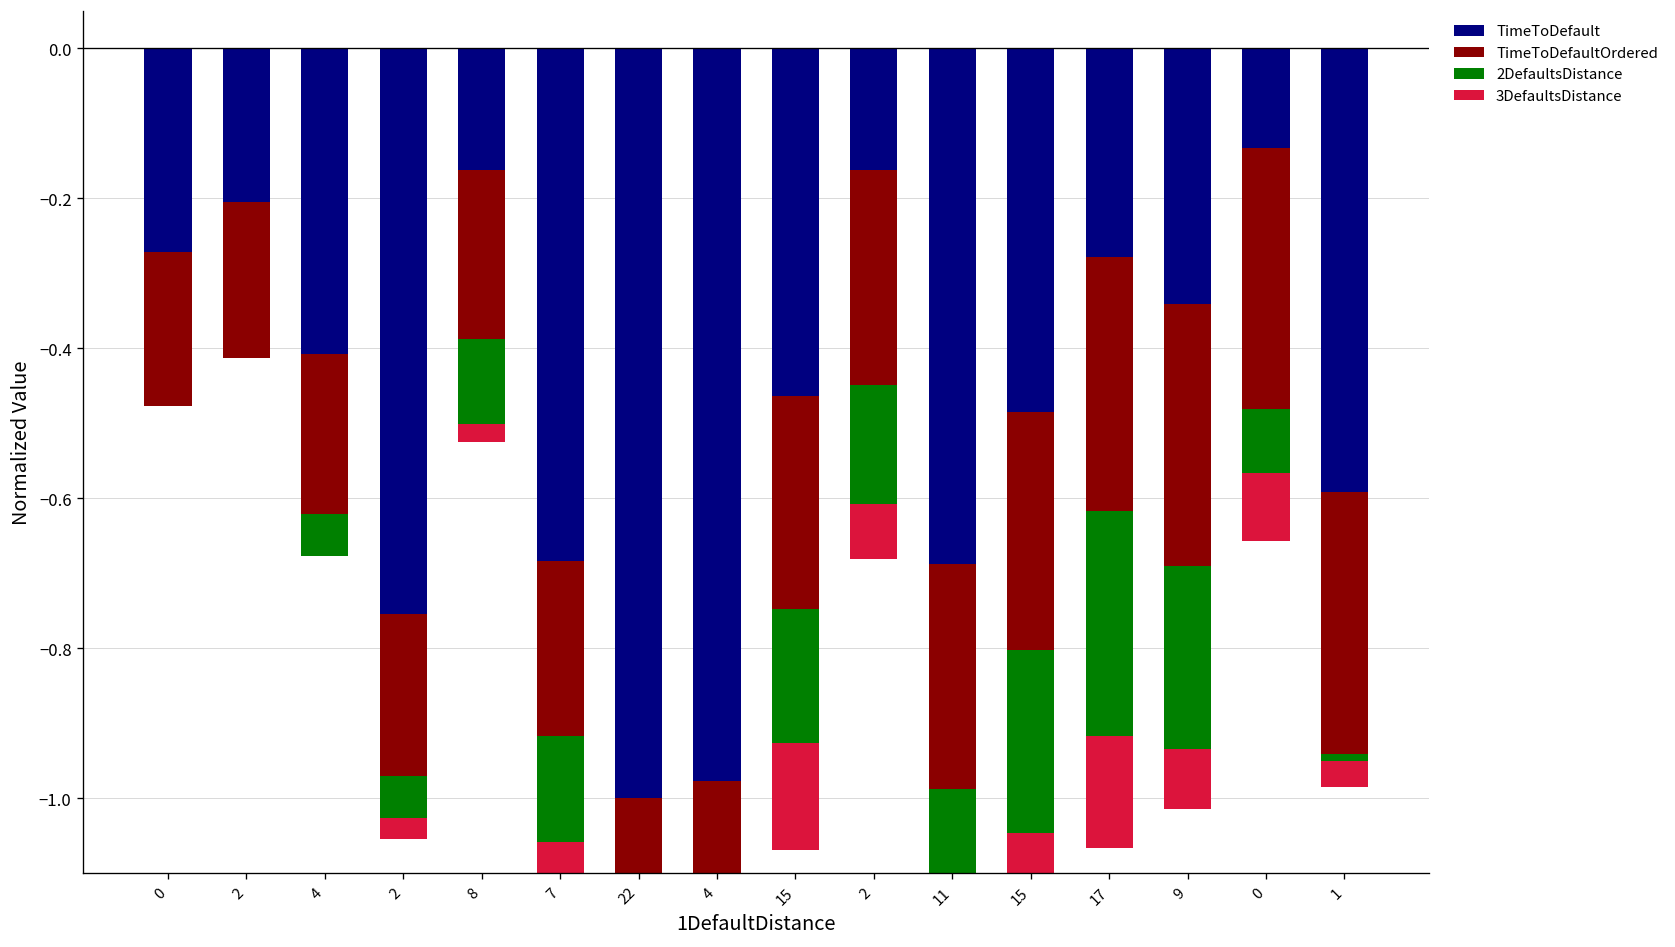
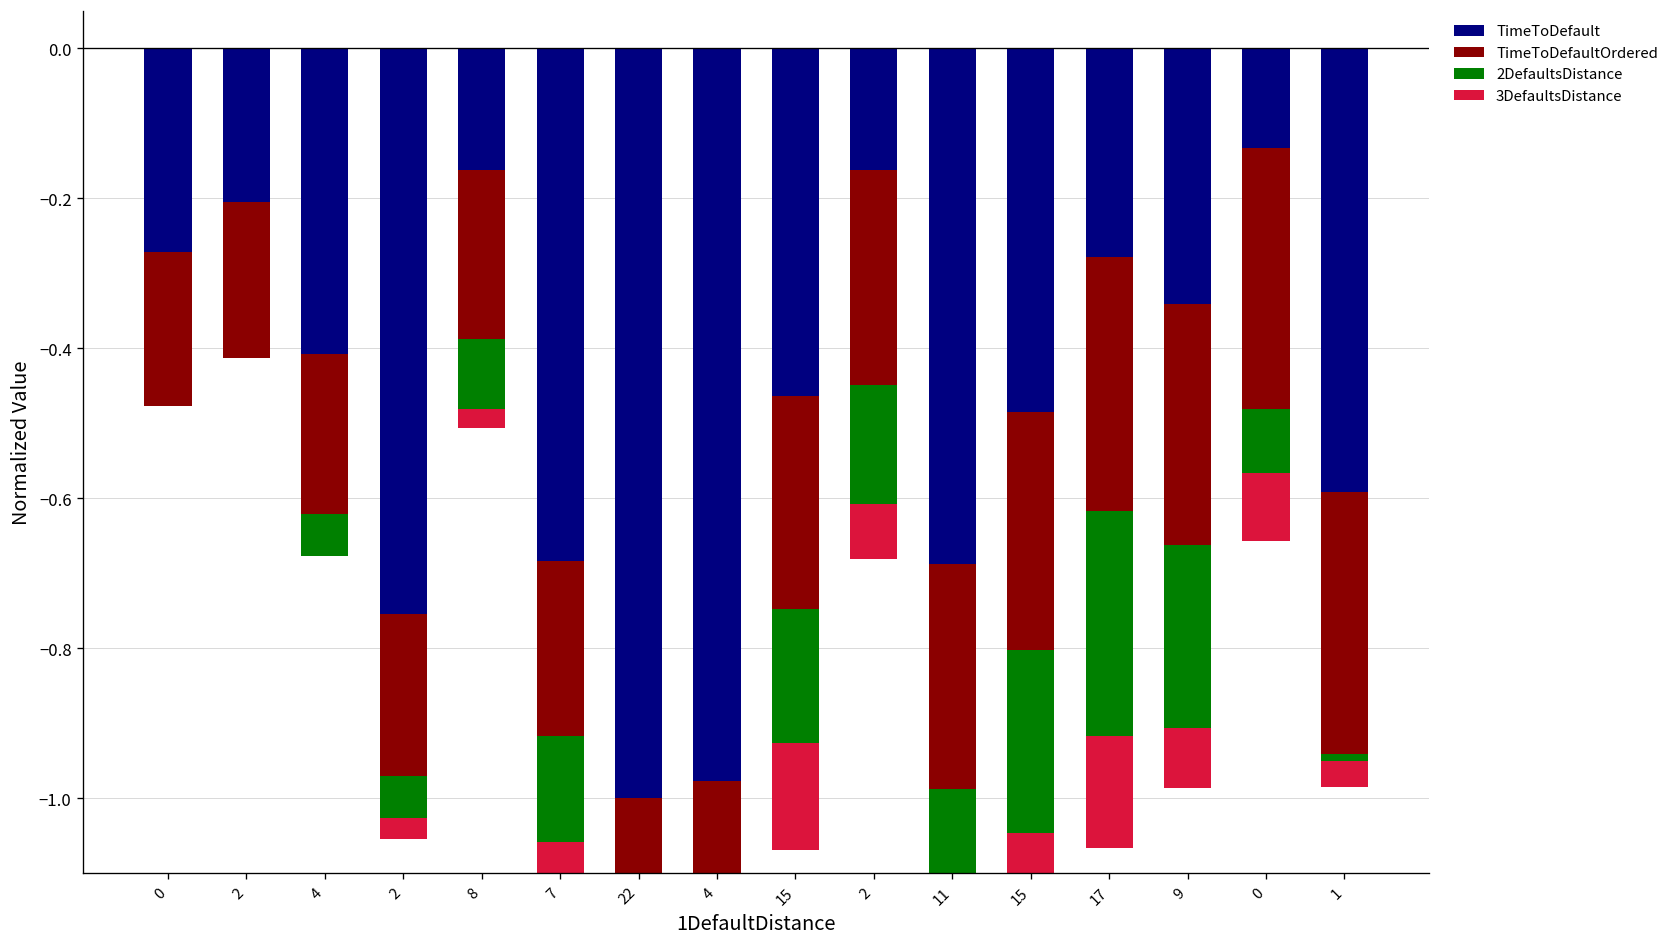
2DefaultsDistance, 8: -0.11 -> -0.09
TimeToDefaultOrdered, 9: -0.35 -> -0.32
